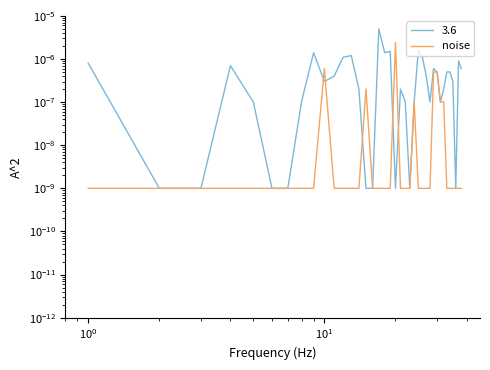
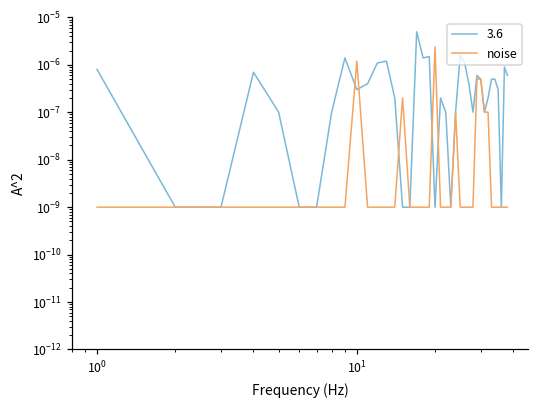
noise, 10^1: 0.0000006 -> 0.0000012
